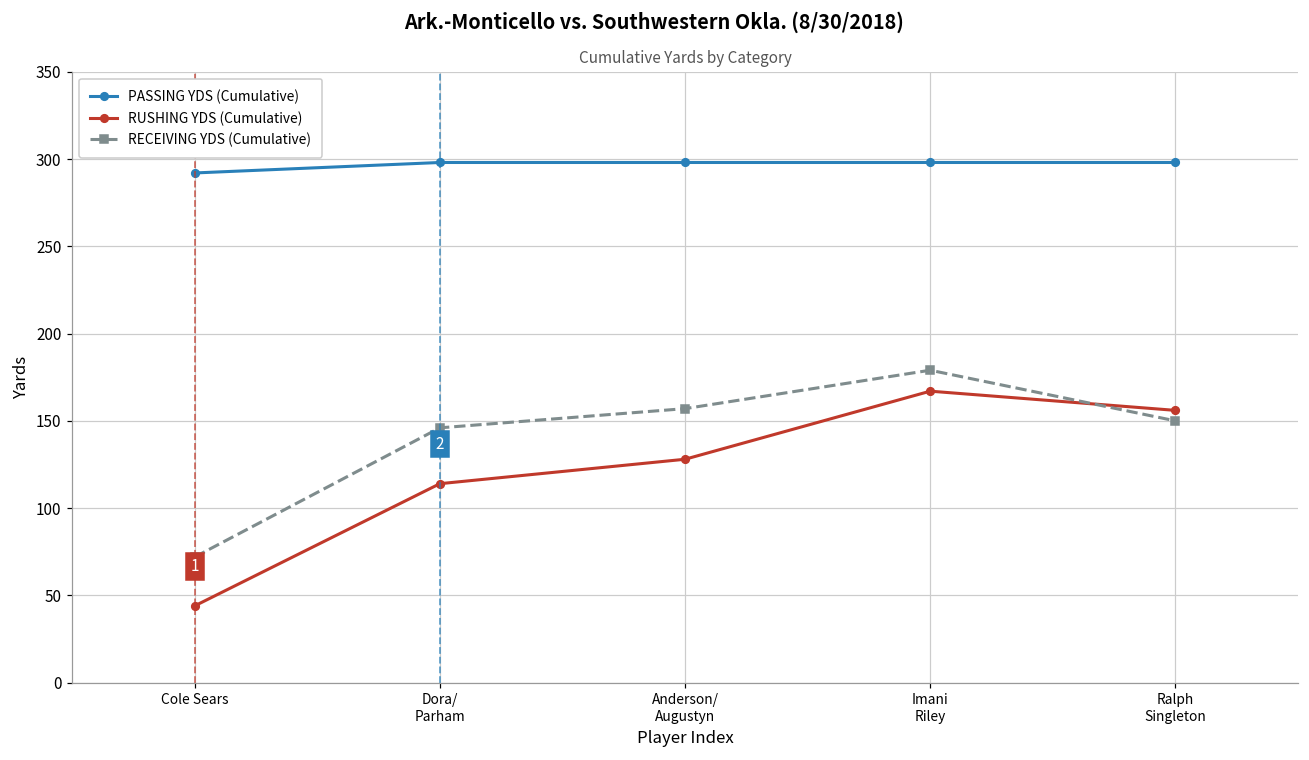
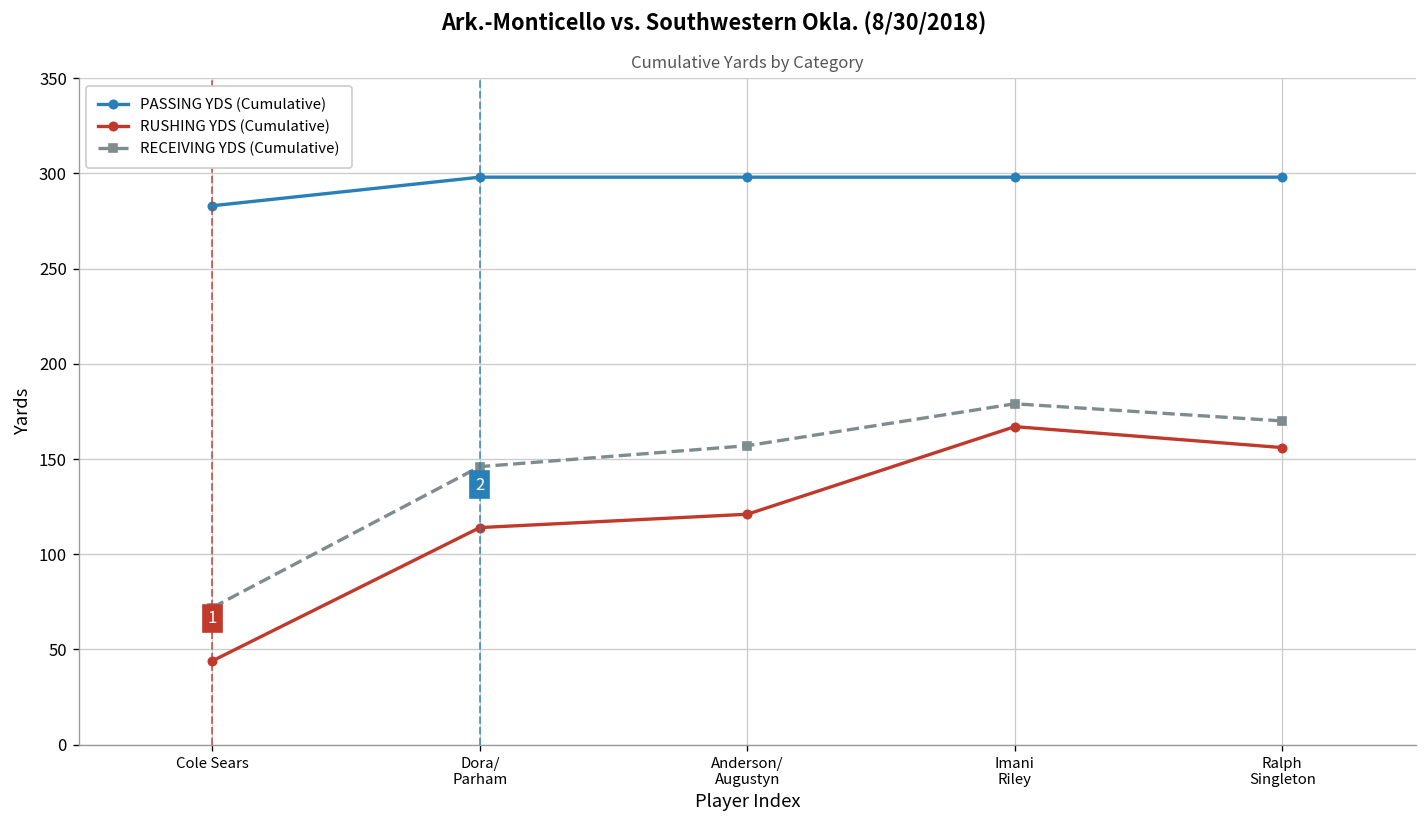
PASSING YDS (Cumulative), Cole Sears: 292 -> 283
RUSHING YDS (Cumulative), Anderson/ Augustyn: 128 -> 121
RECEIVING YDS (Cumulative), Ralph Singleton: 150 -> 170
